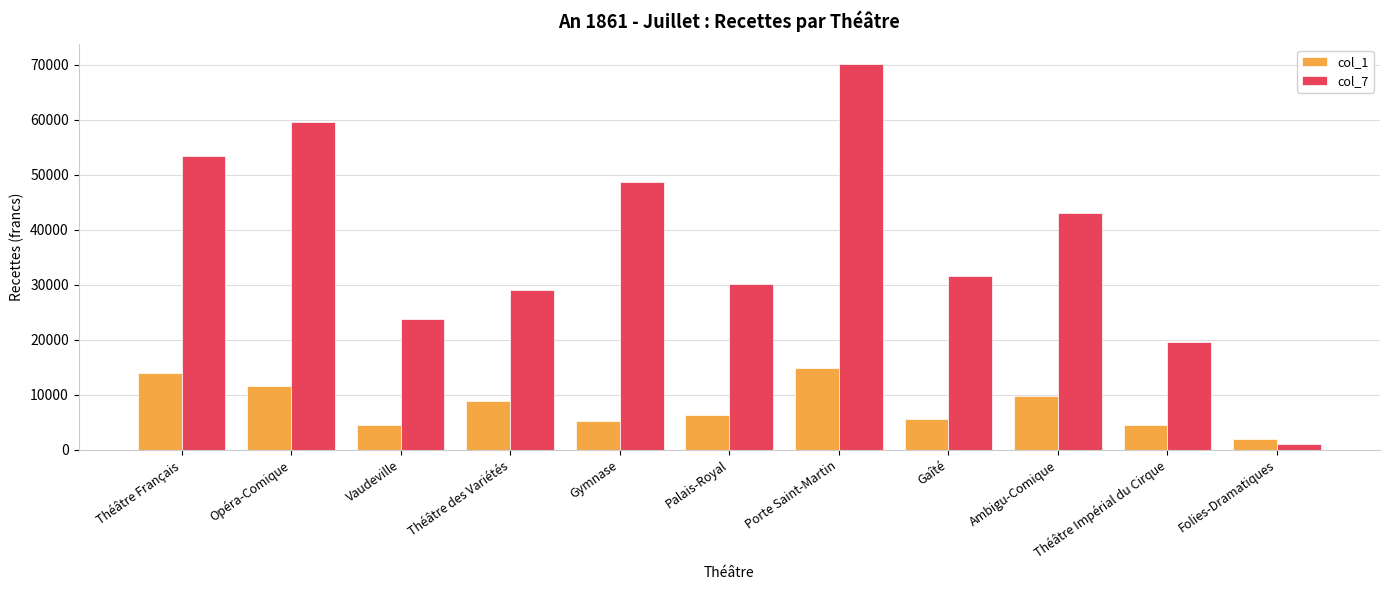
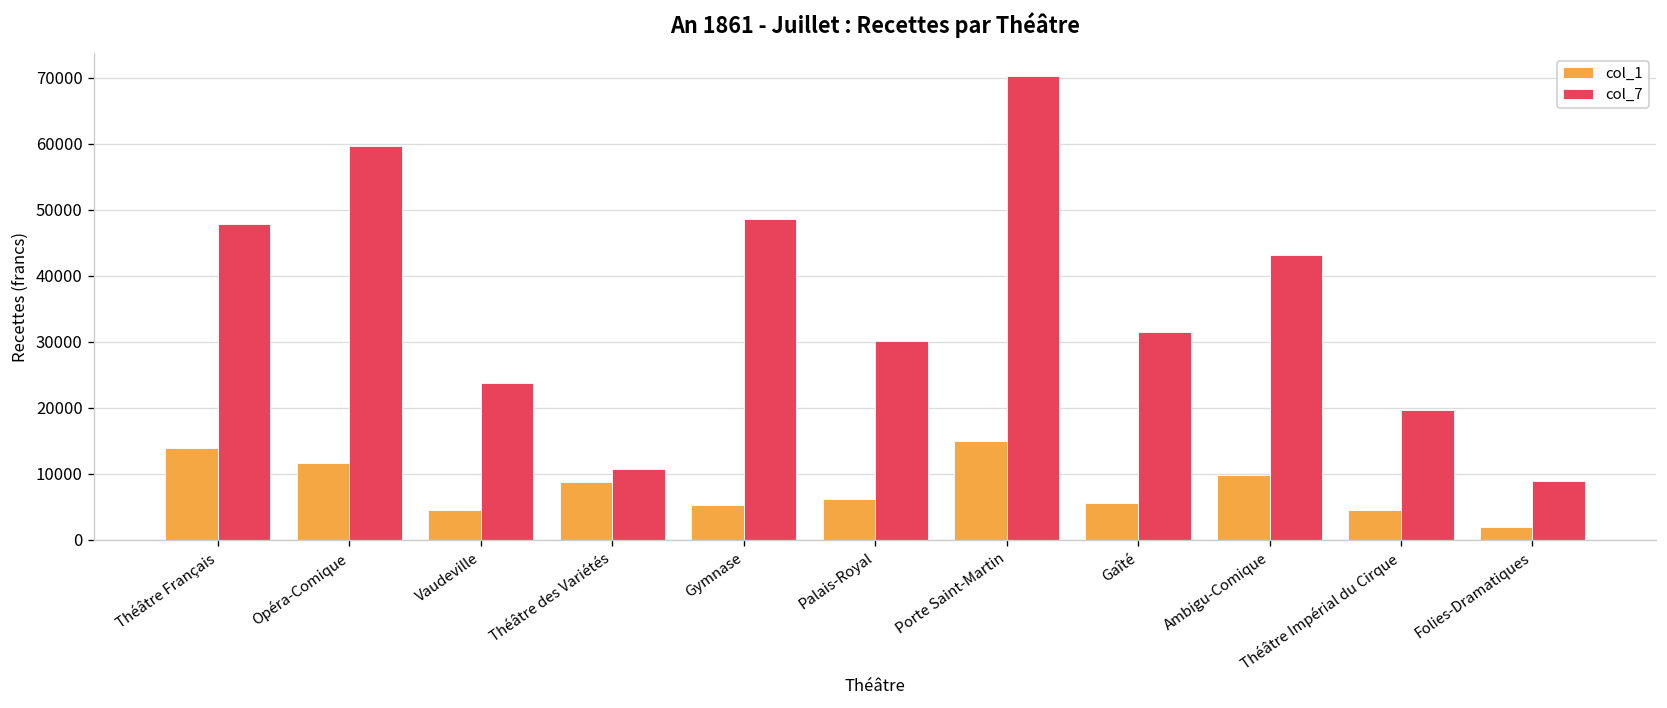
col_7, Théâtre Français: 53000 -> 48000
col_7, Théâtre des Variétés: 29000 -> 11000
col_7, Folies-Dramatiques: 1000 -> 9000
